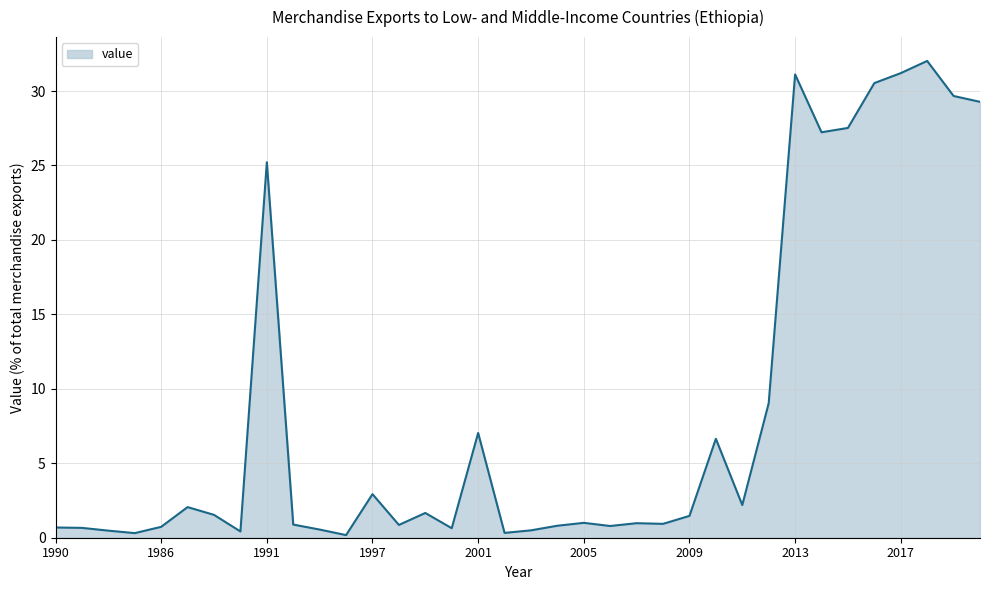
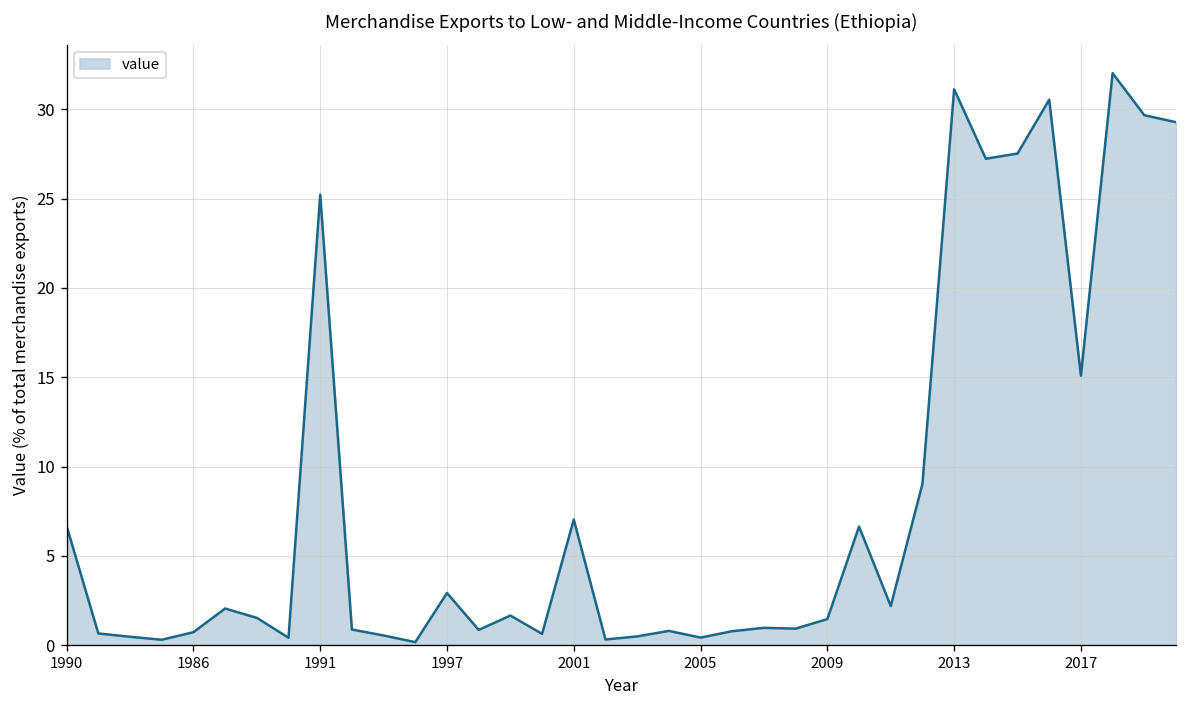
1990: 0.7 -> 6.7
2005: 1.0 -> 0.4
2017: 31.2 -> 15.1
